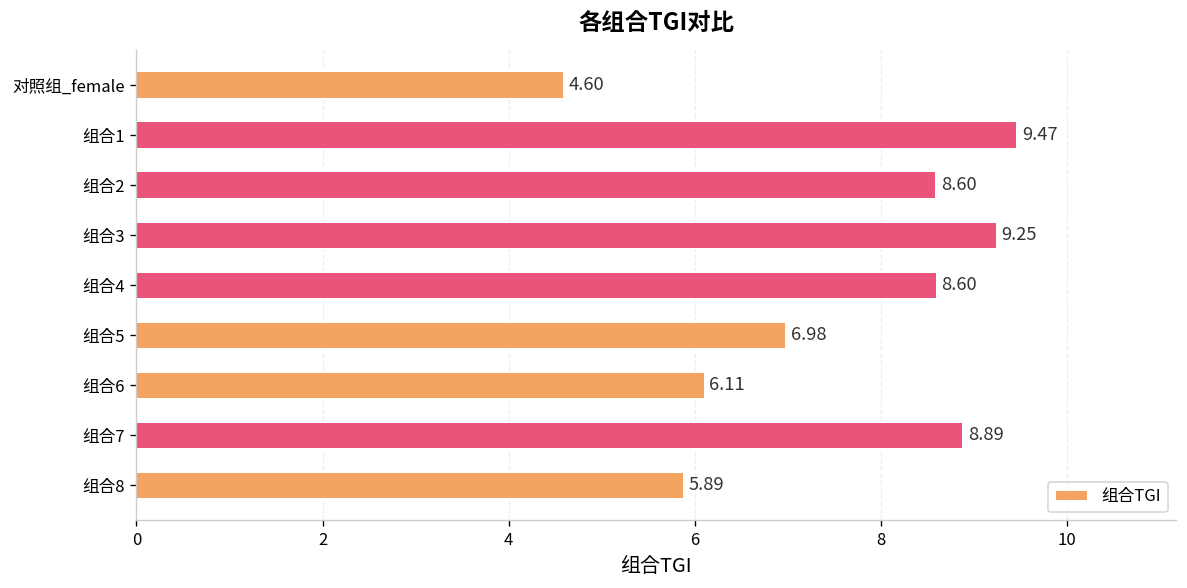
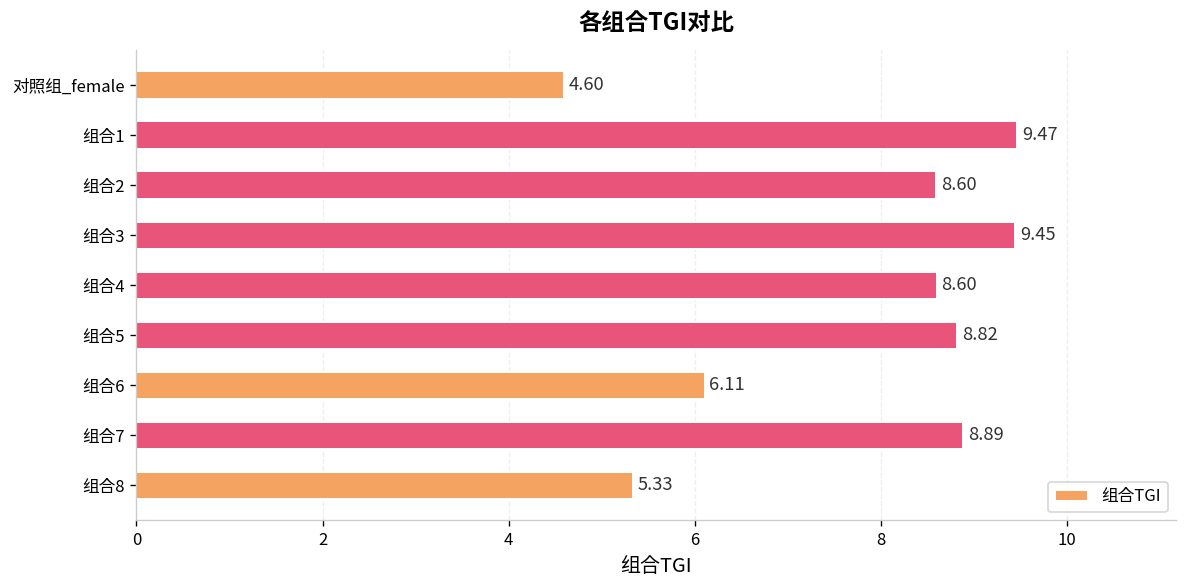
组合3: 9.25 -> 9.45
组合5: 6.98 -> 8.82
组合8: 5.89 -> 5.33
